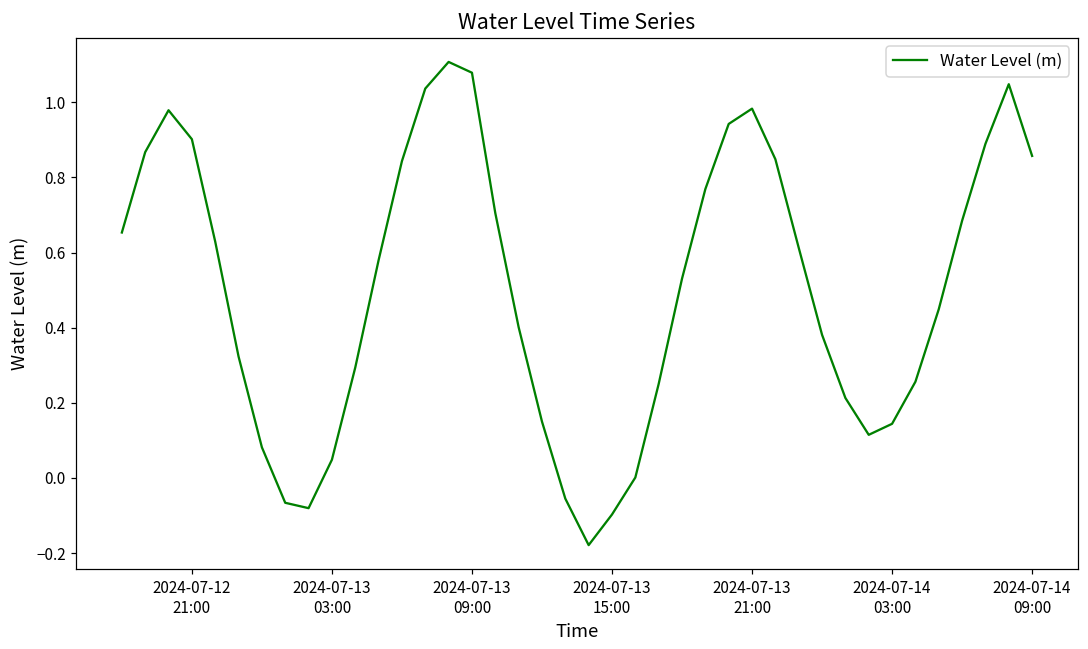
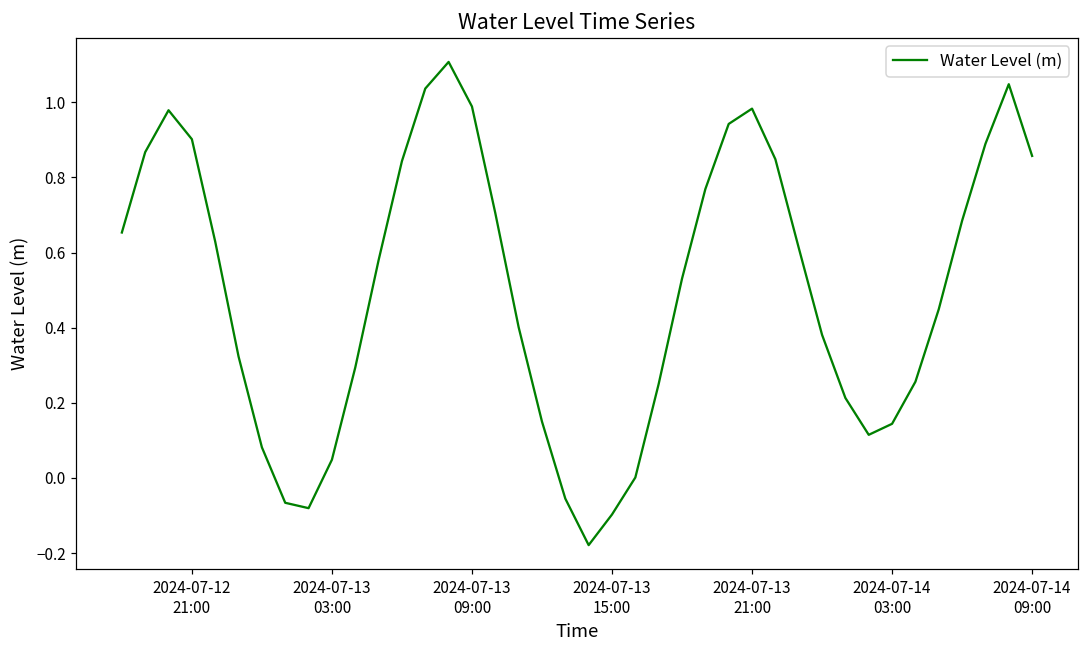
2024-07-13 09:00: 1.08 -> 0.99
